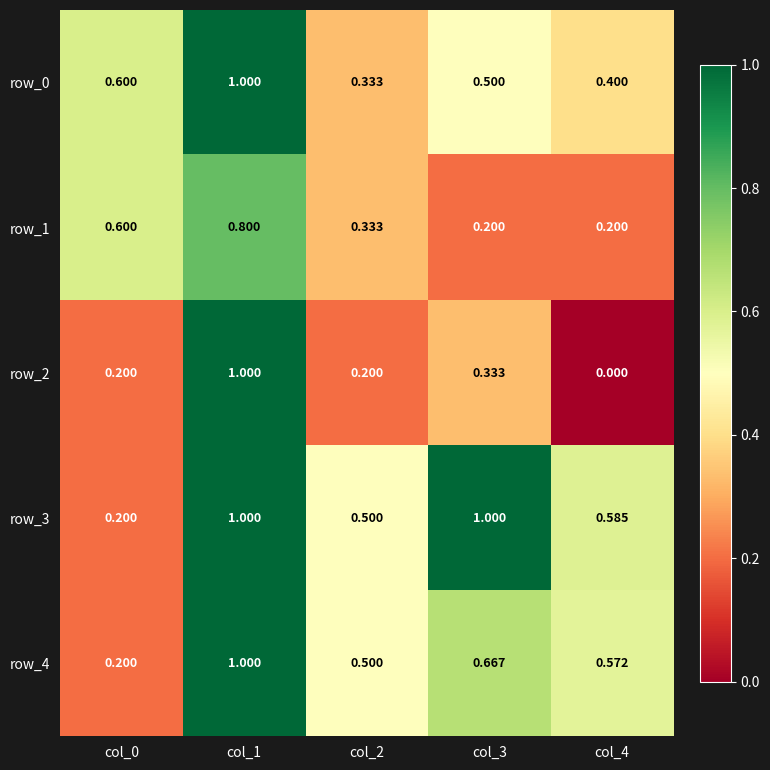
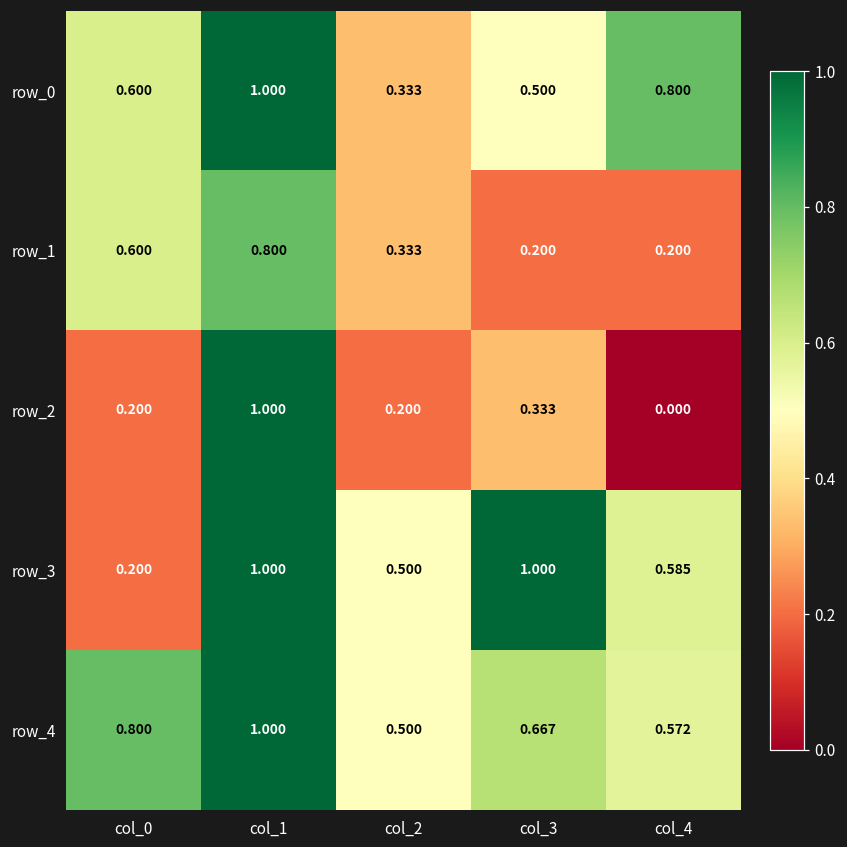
row_0, col_4: 0.400 -> 0.800
row_4, col_0: 0.200 -> 0.800
